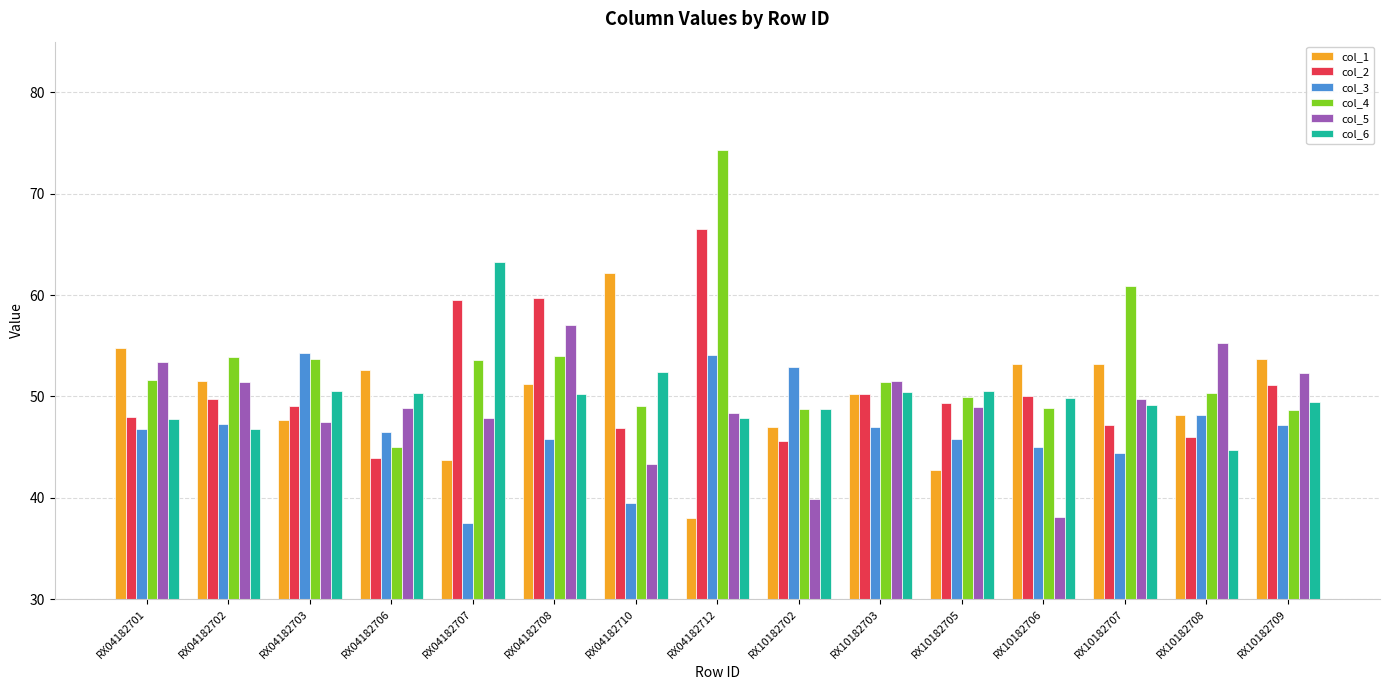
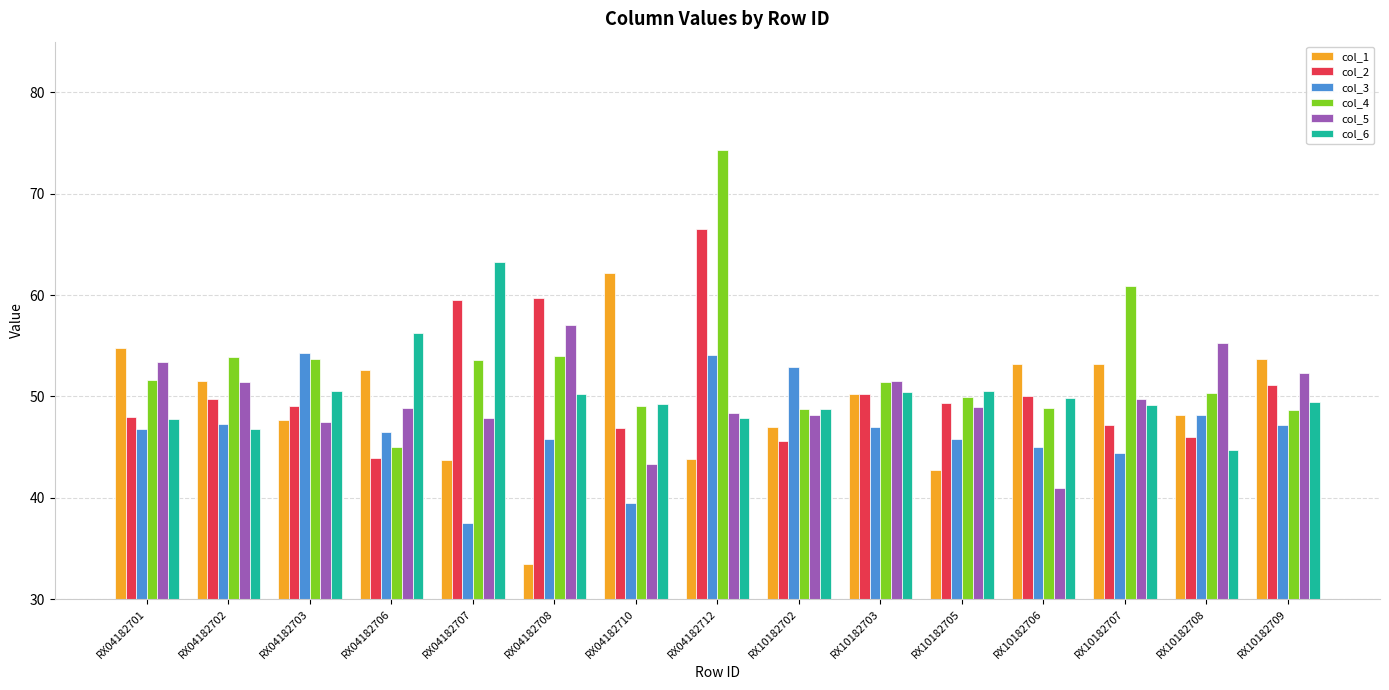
col_6, RX04182706: 50.3 -> 56.3
col_1, RX04182708: 51.2 -> 33.5
col_6, RX04182710: 52.4 -> 49.3
col_1, RX04182712: 38.0 -> 43.8
col_5, RX10182702: 39.9 -> 48.2
col_5, RX10182706: 38.1 -> 41.0
